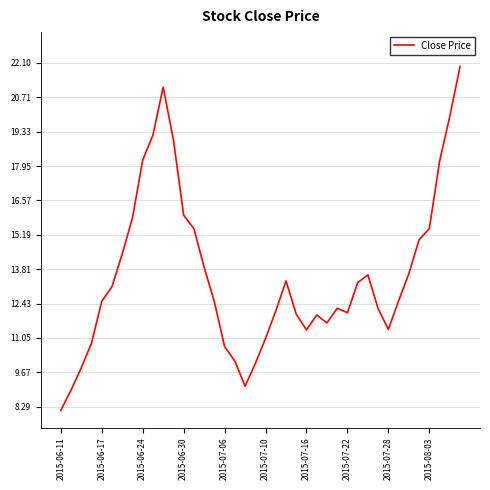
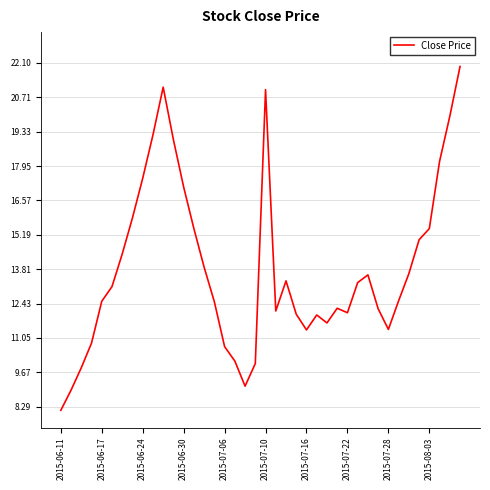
2015-06-24: 18.2 -> 17.5
2015-06-30: 16.0 -> 17.1
2015-07-10: 11.0 -> 21.0
